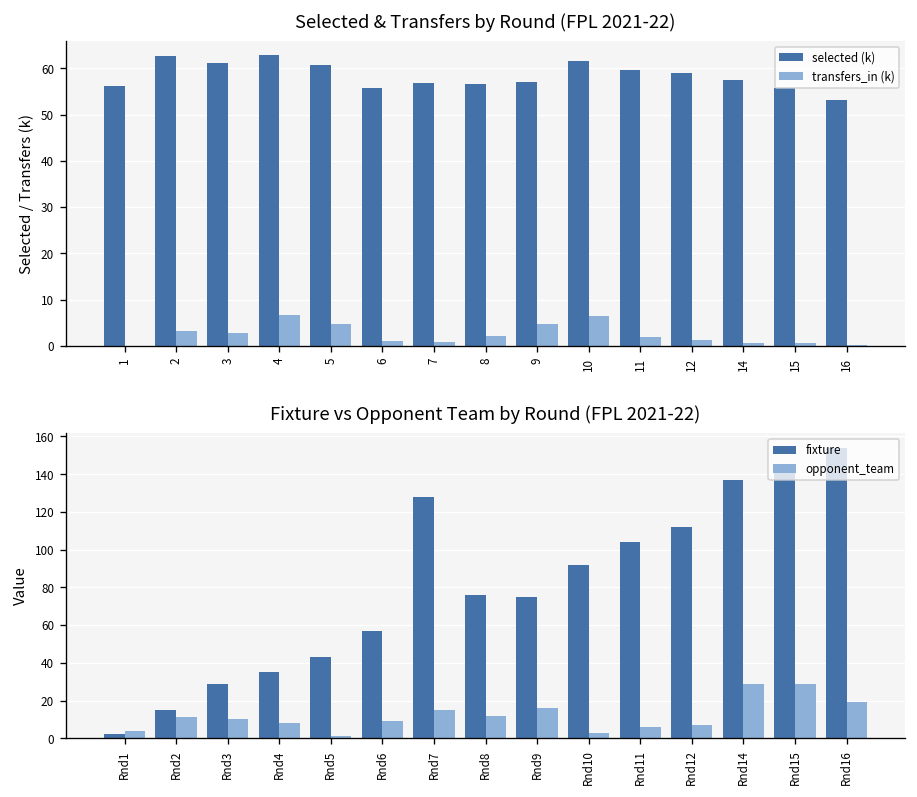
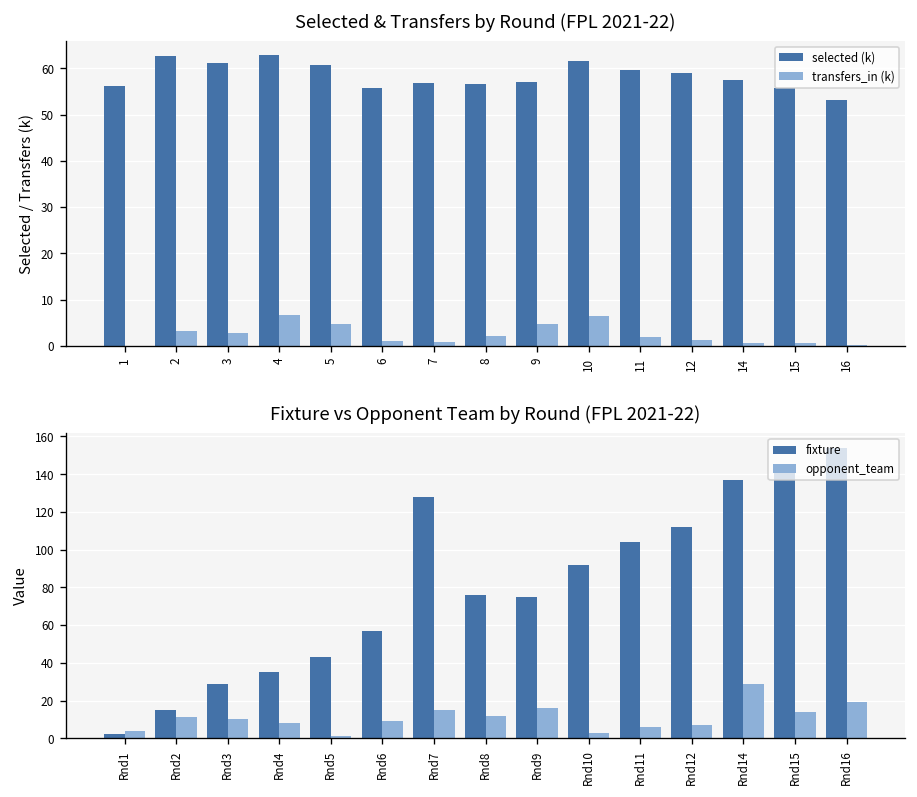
Fixture vs Opponent Team by Round (FPL 2021-22), opponent_team, Rnd15: 29 -> 14
